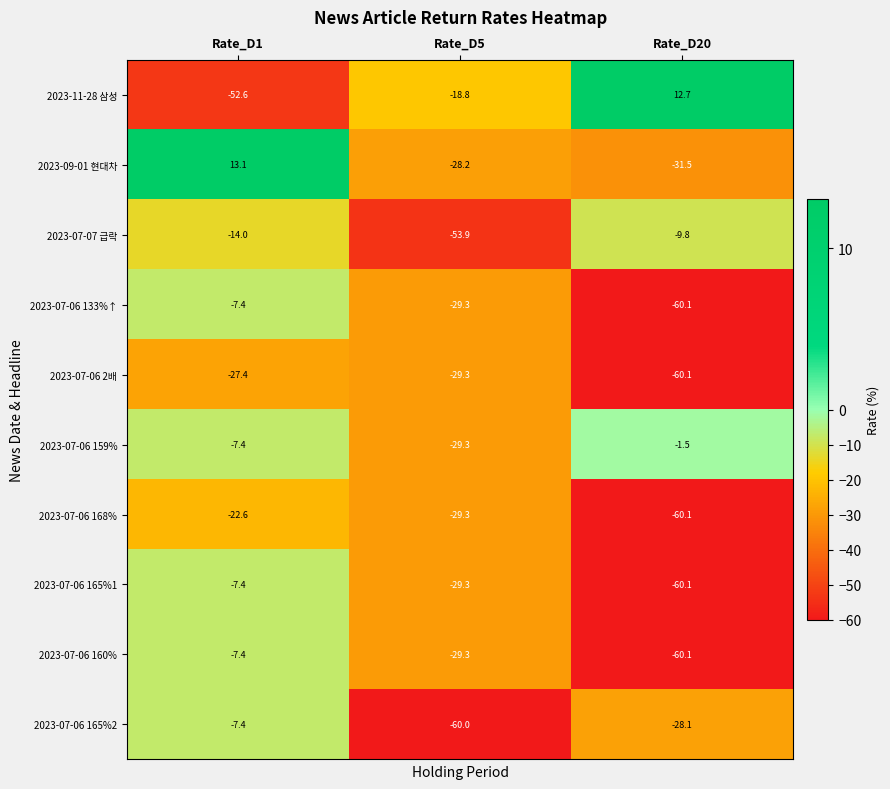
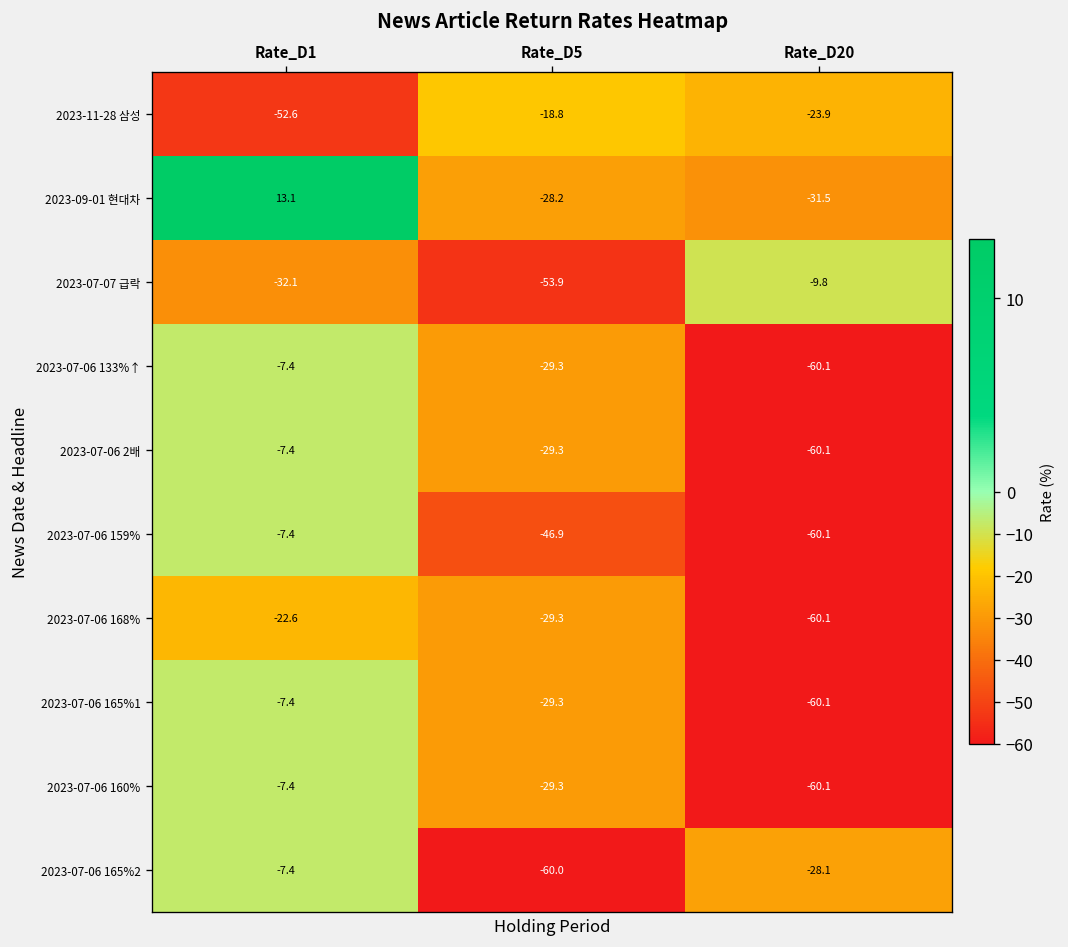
2023-11-28 삼성, Rate_D20: 12.7 -> -23.9
2023-07-07 급락, Rate_D1: -14.0 -> -32.1
2023-07-06 2배, Rate_D1: -27.4 -> -7.4
2023-07-06 159%, Rate_D5: -29.3 -> -46.9
2023-07-06 159%, Rate_D20: -1.5 -> -60.1
